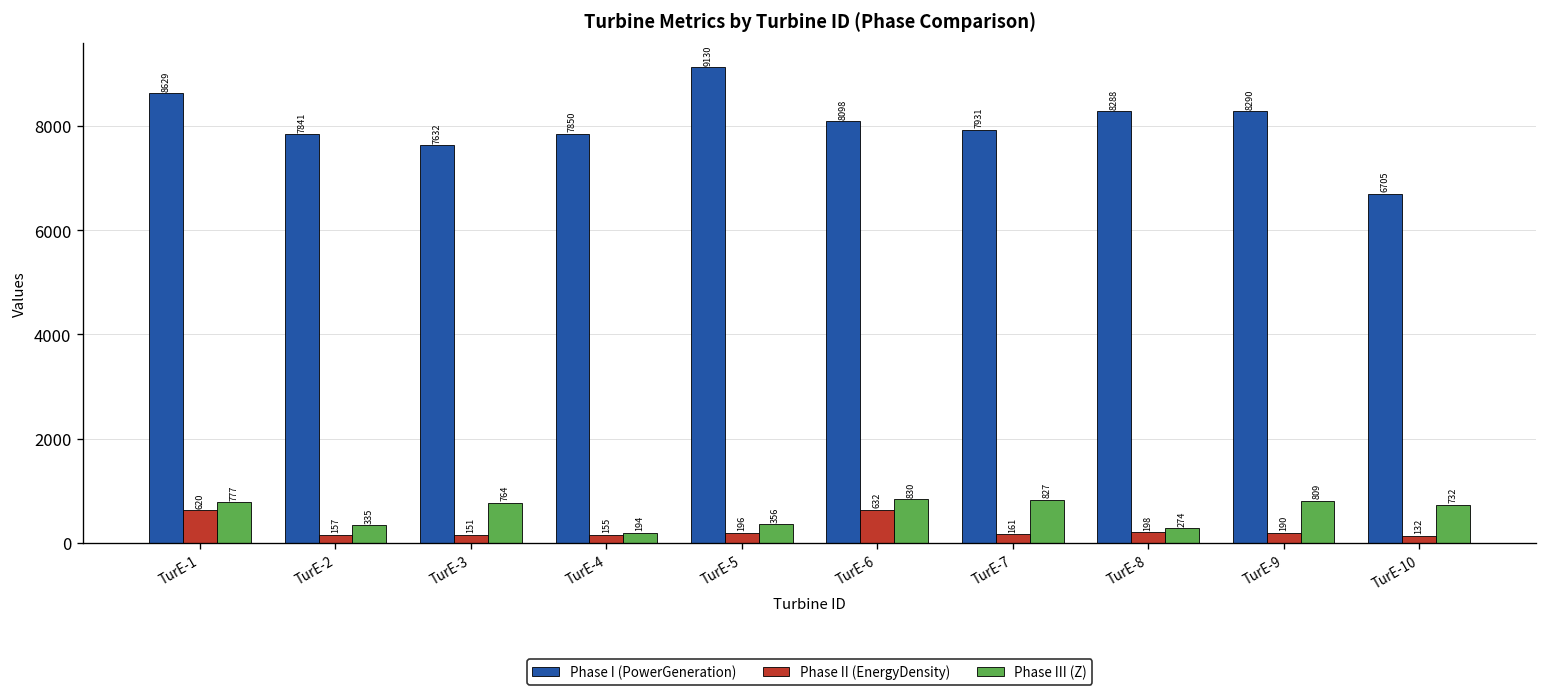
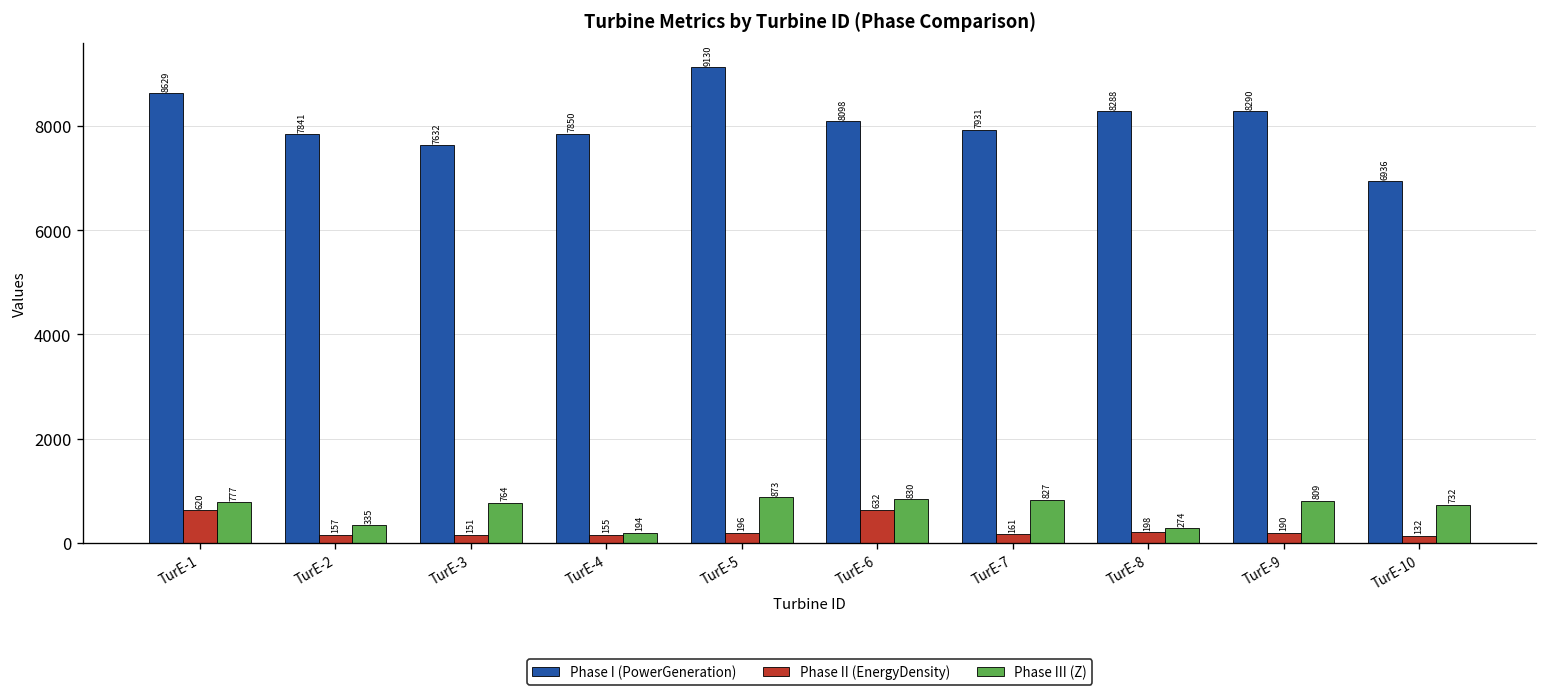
Phase III (Z), TurE-5: 356 -> 873
Phase I (PowerGeneration), TurE-10: 6705 -> 6936
